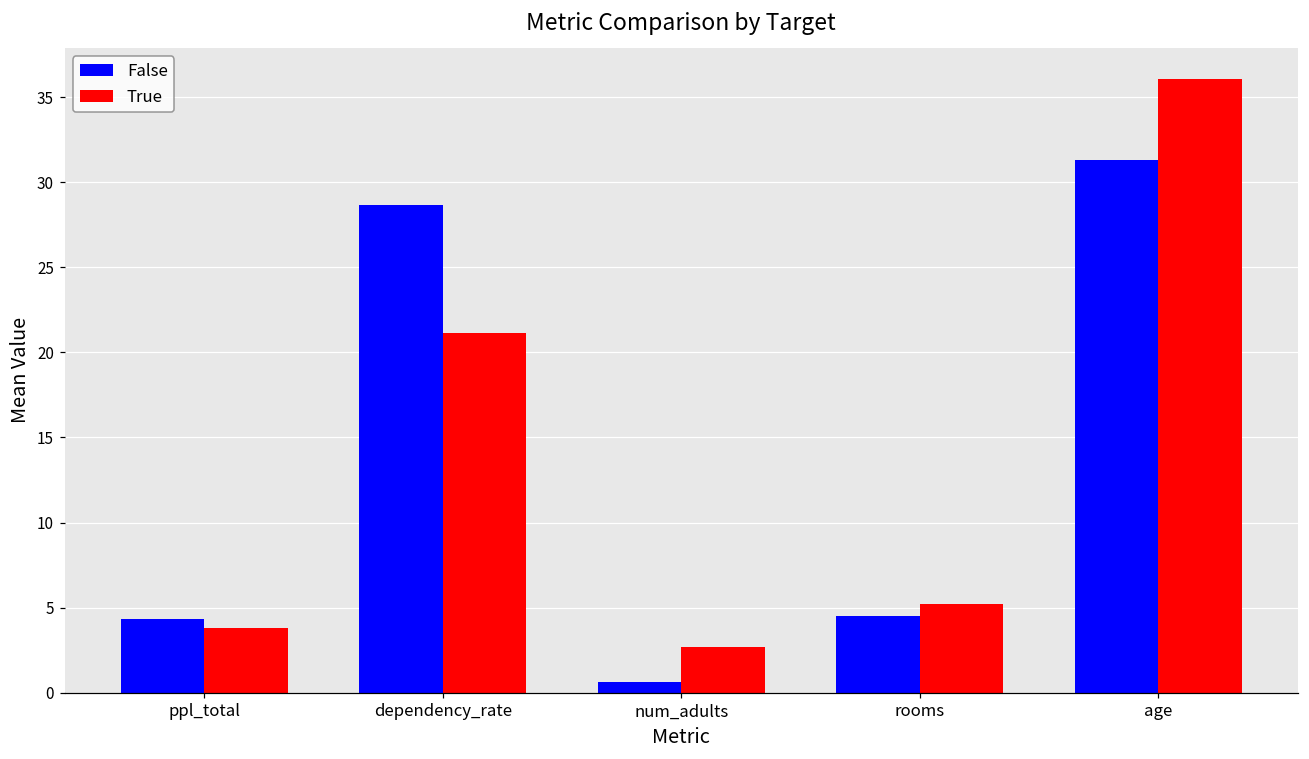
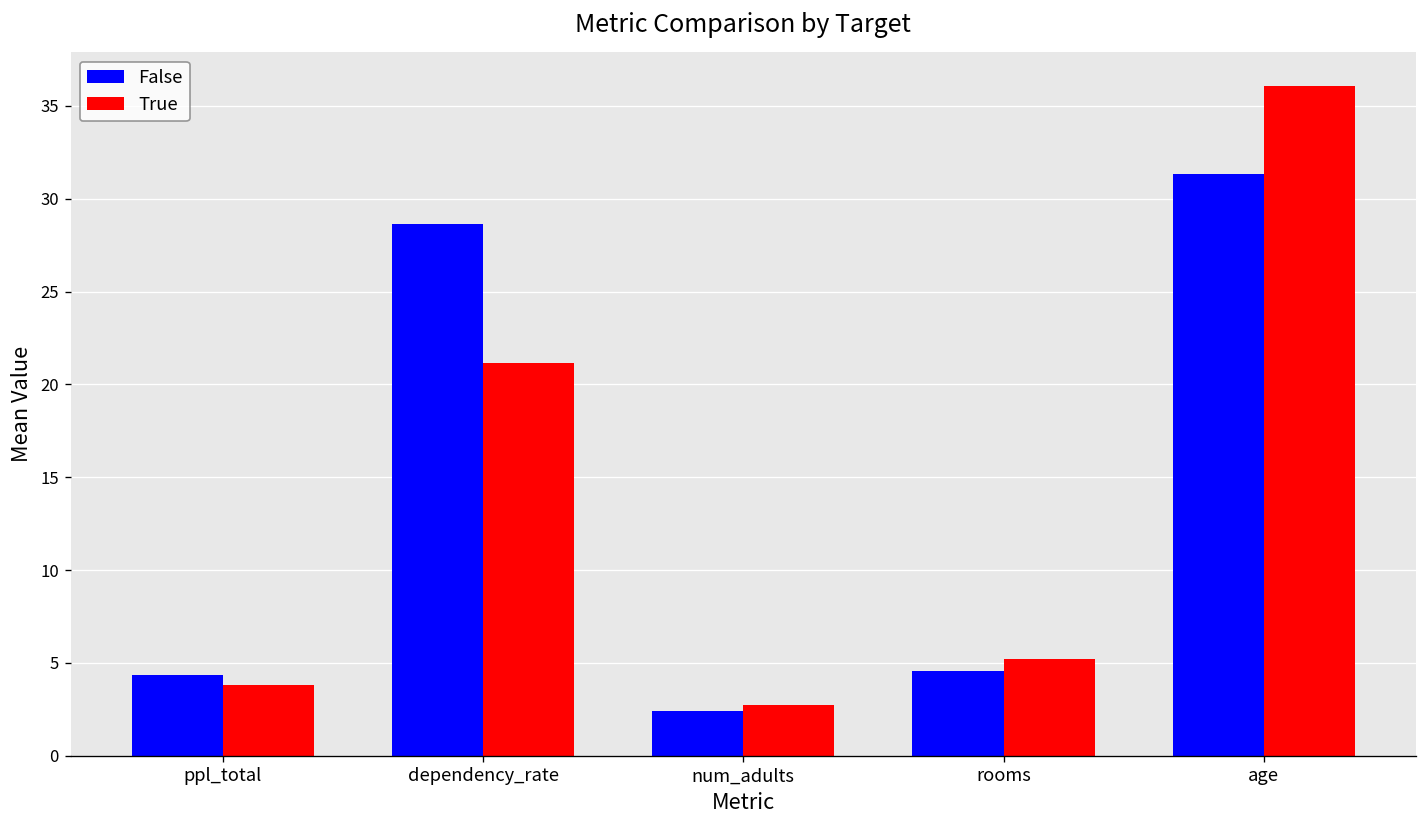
False, num_adults: 0.6 -> 2.4
